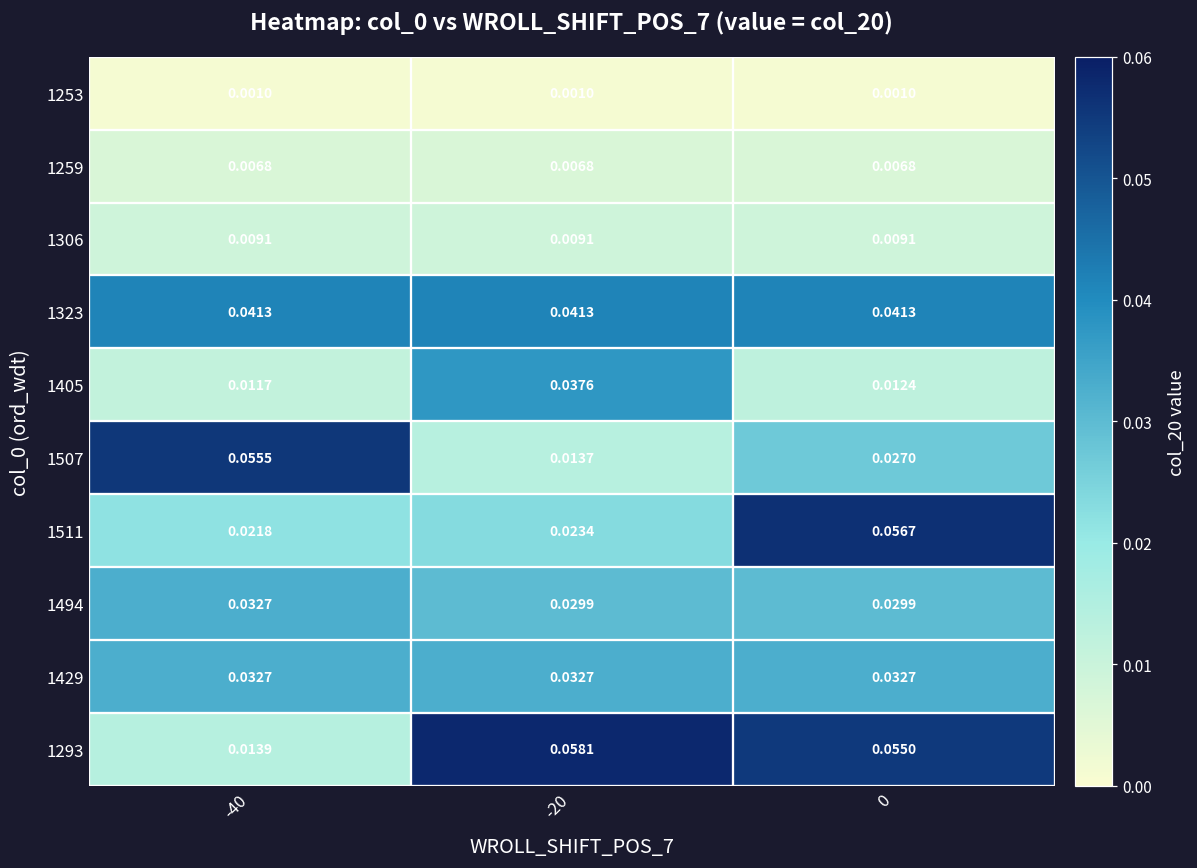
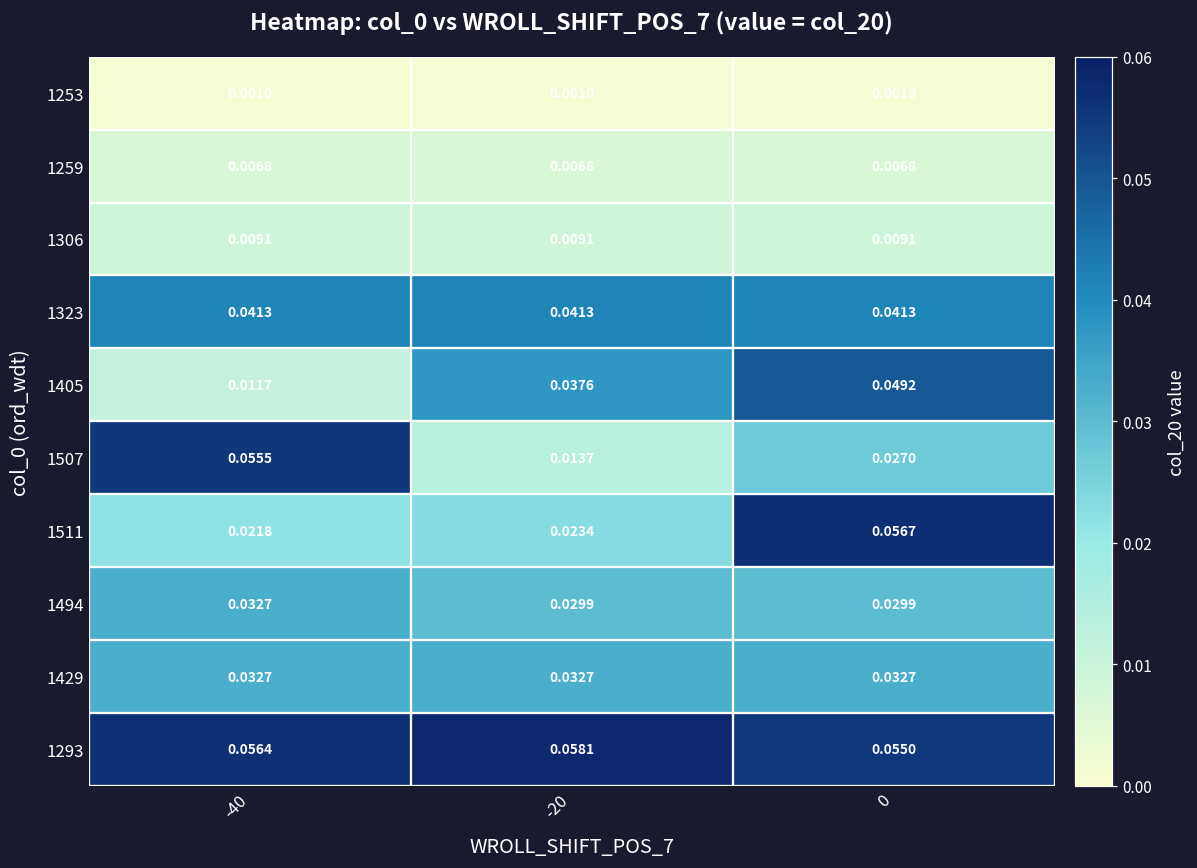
1405, 0: 0.0124 -> 0.0492
1293, -40: 0.0139 -> 0.0564
